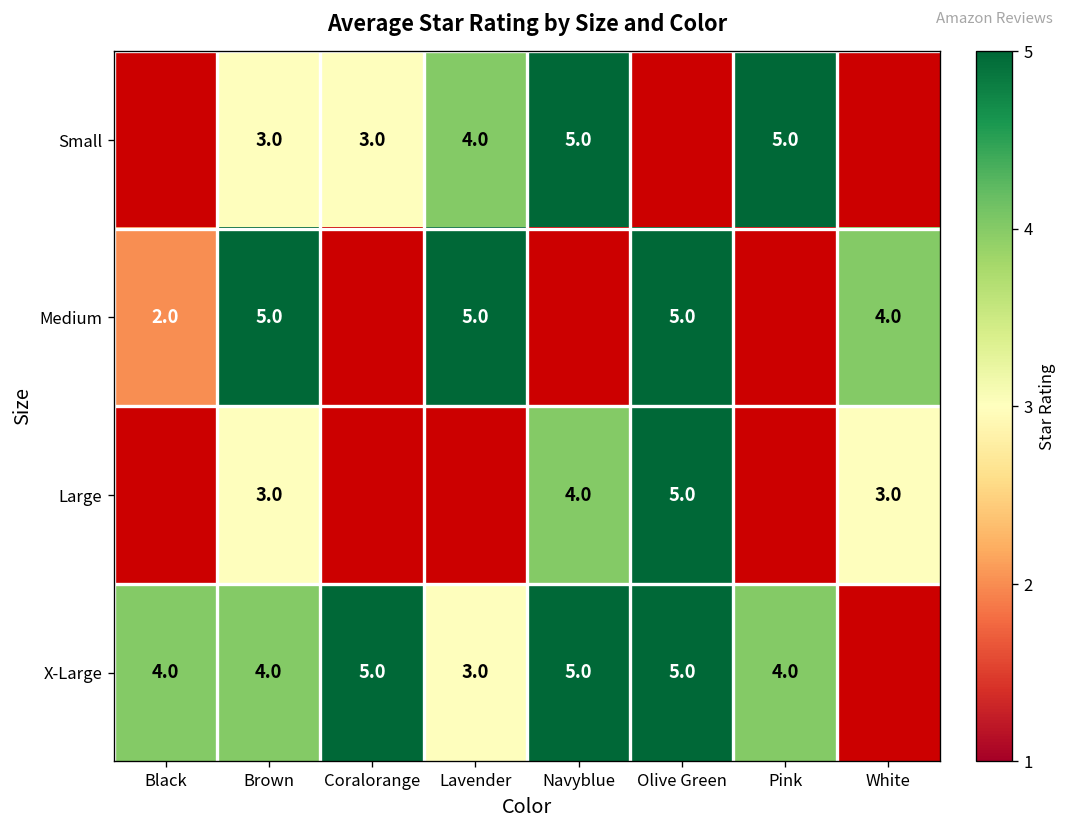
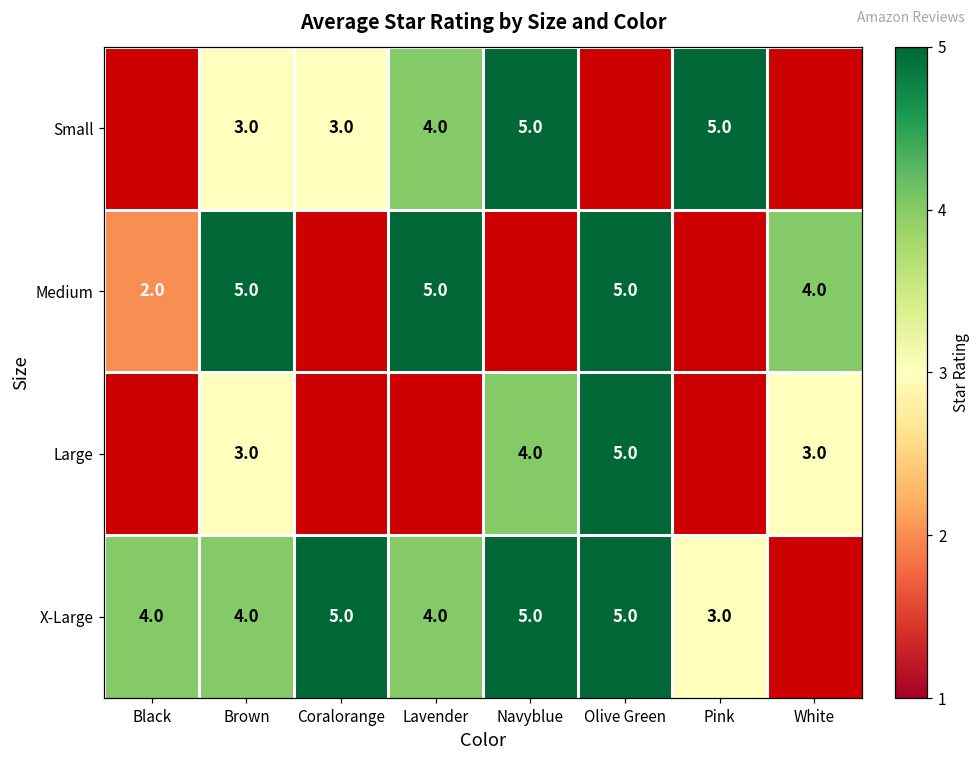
X-Large, Lavender: 3.0 -> 4.0
X-Large, Pink: 4.0 -> 3.0
